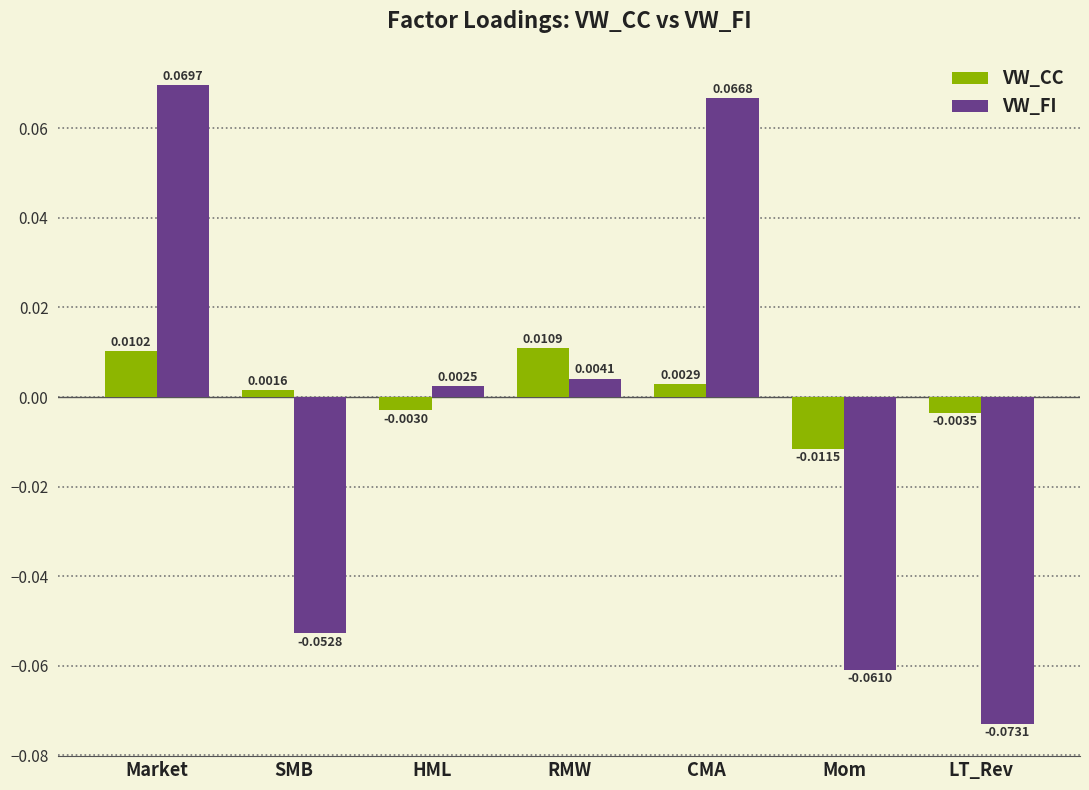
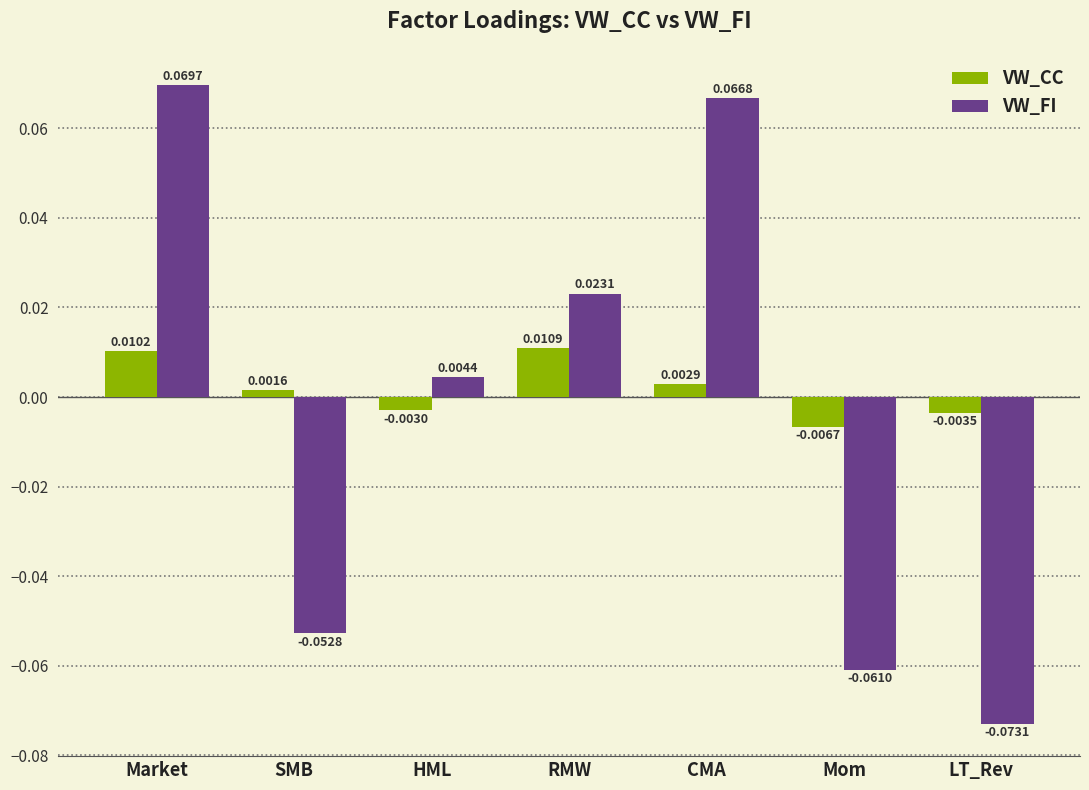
VW_FI, HML: 0.0025 -> 0.0044
VW_FI, RMW: 0.0041 -> 0.0231
VW_CC, Mom: -0.0115 -> -0.0067
